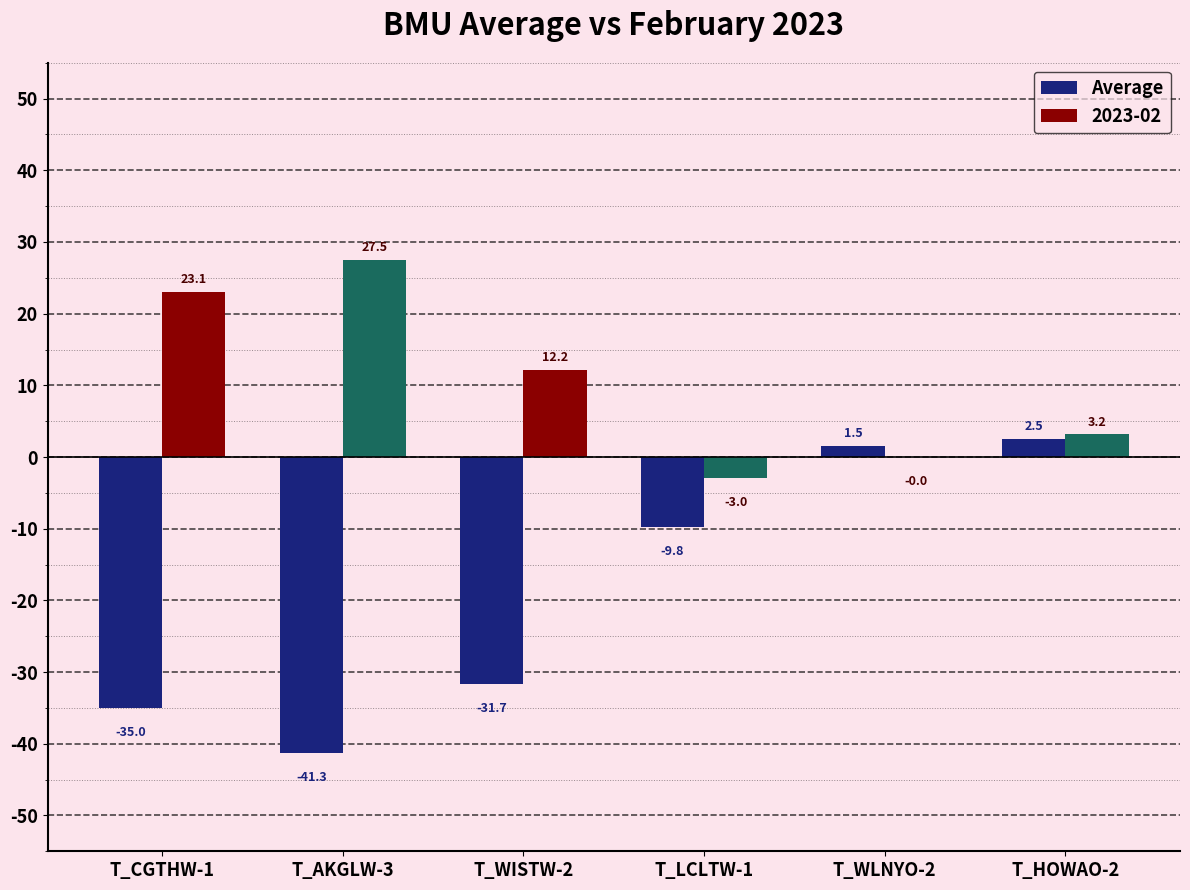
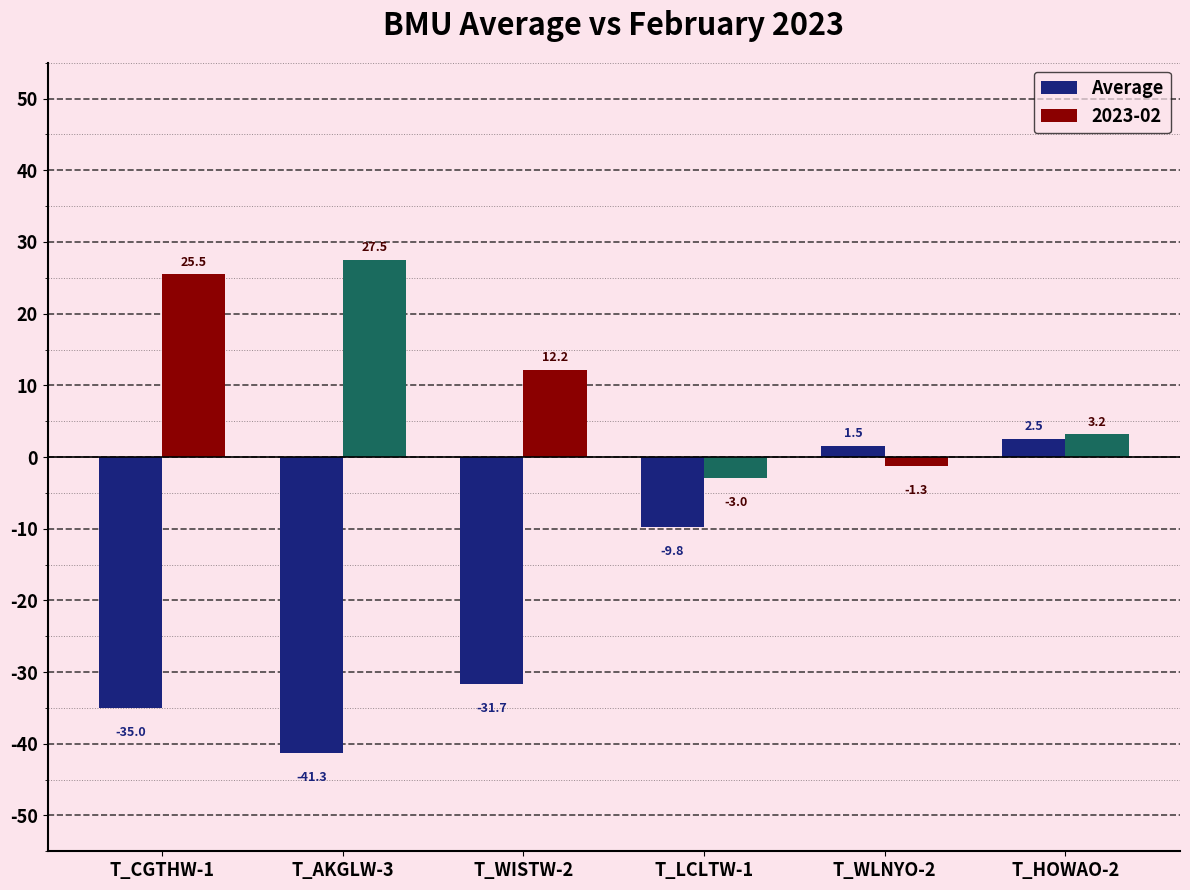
2023-02, T_CGTHW-1: 23.1 -> 25.5
2023-02, T_WLNYO-2: -0.0 -> -1.3
